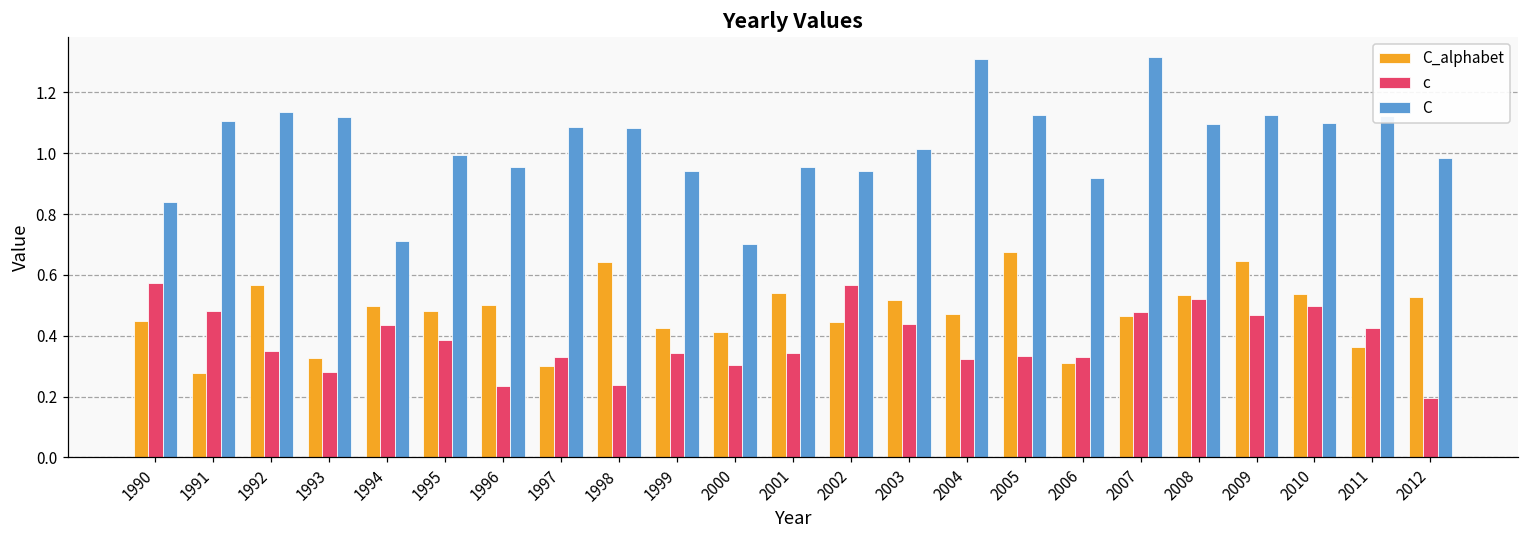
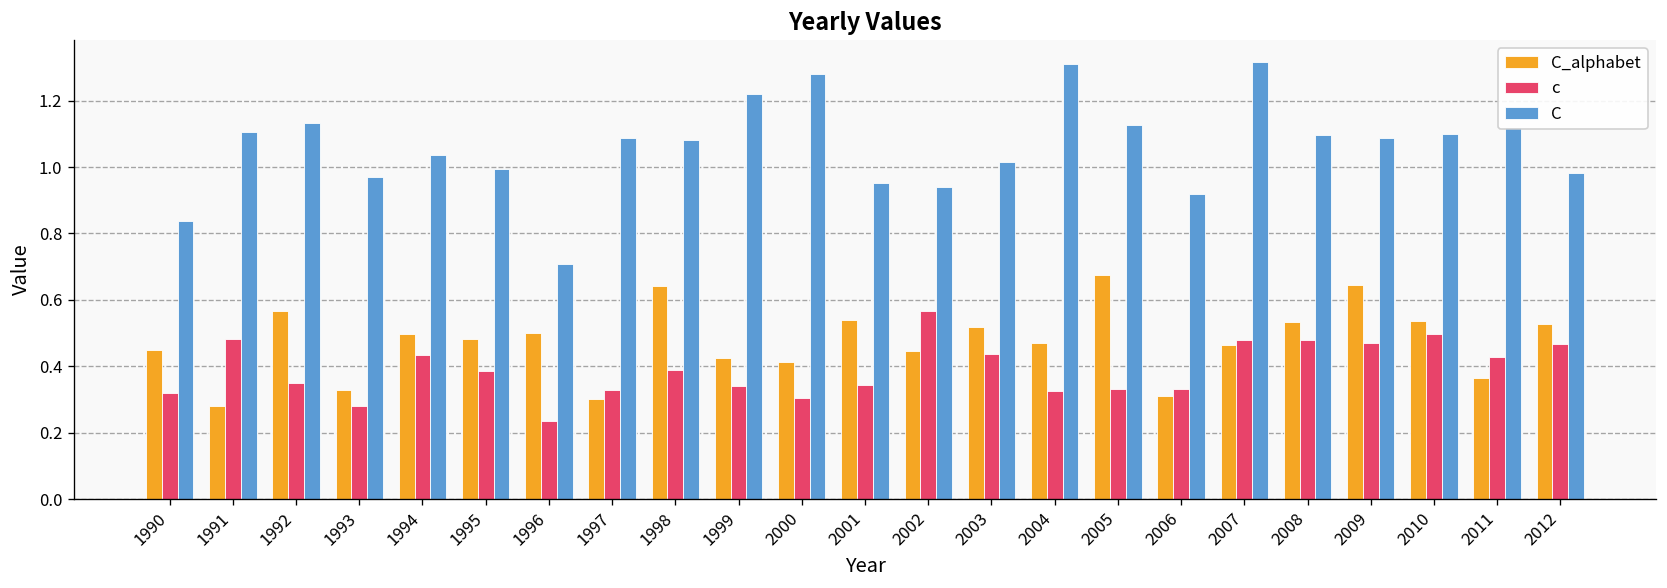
c, 1990: 0.57 -> 0.32
C, 1993: 1.12 -> 0.97
C, 1994: 0.71 -> 1.04
C, 1996: 0.96 -> 0.71
c, 1998: 0.24 -> 0.39
C, 1999: 0.94 -> 1.22
C, 2000: 0.70 -> 1.28
c, 2008: 0.52 -> 0.48
C, 2009: 1.13 -> 1.09
c, 2012: 0.20 -> 0.47
